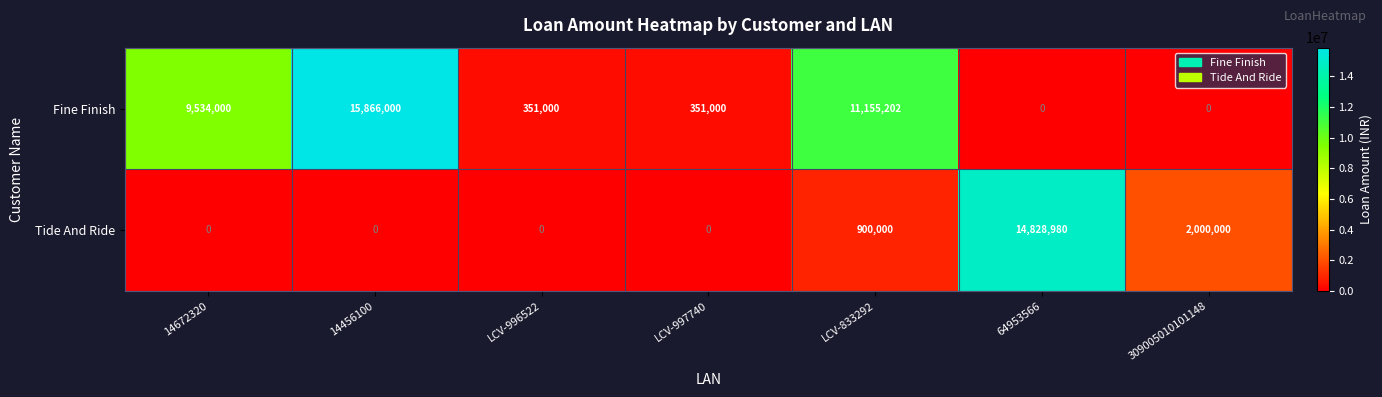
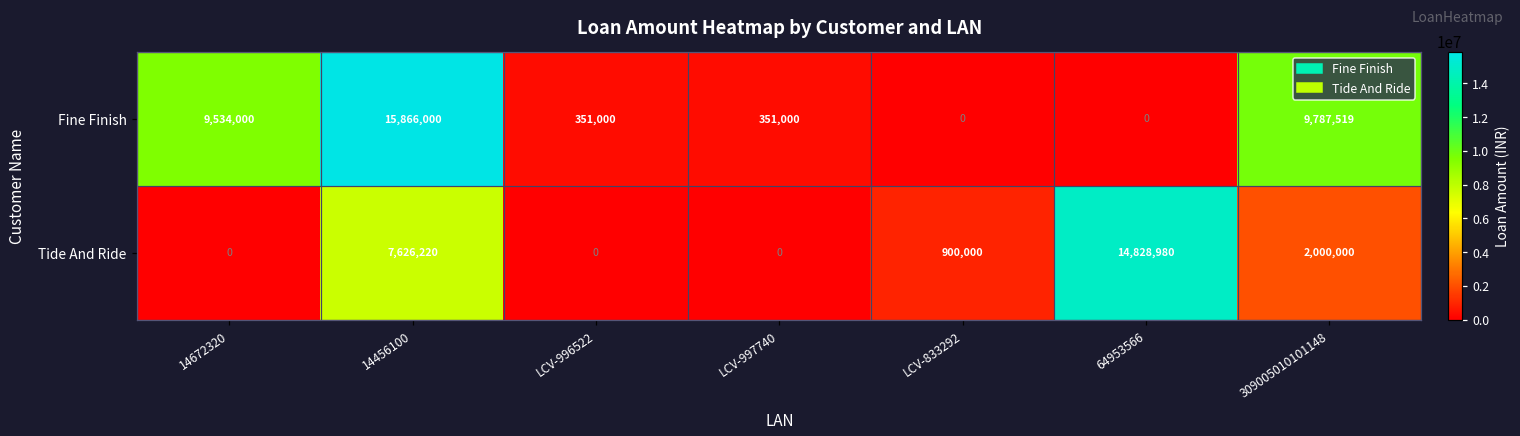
Fine Finish, LCV-833292: 11,155,202 -> 0
Fine Finish, 309005010101148: 0 -> 9,787,519
Tide And Ride, 14456100: 0 -> 7,626,220
